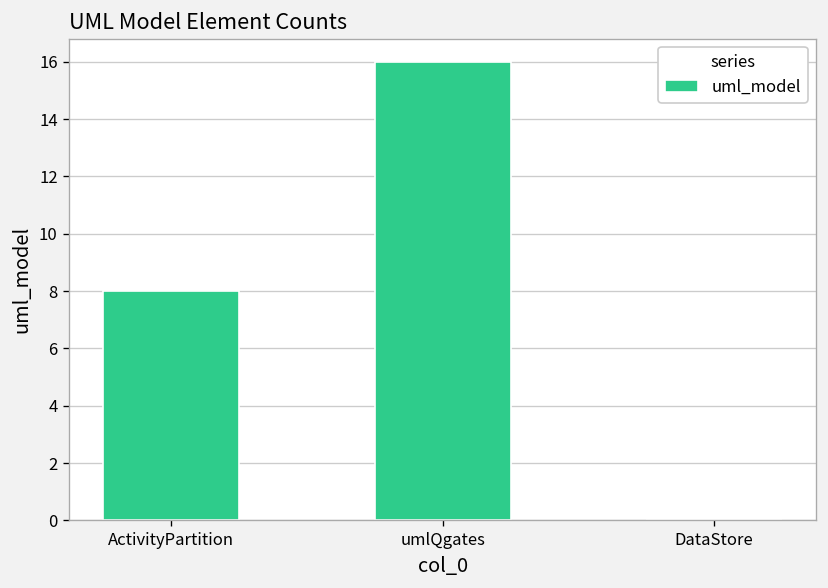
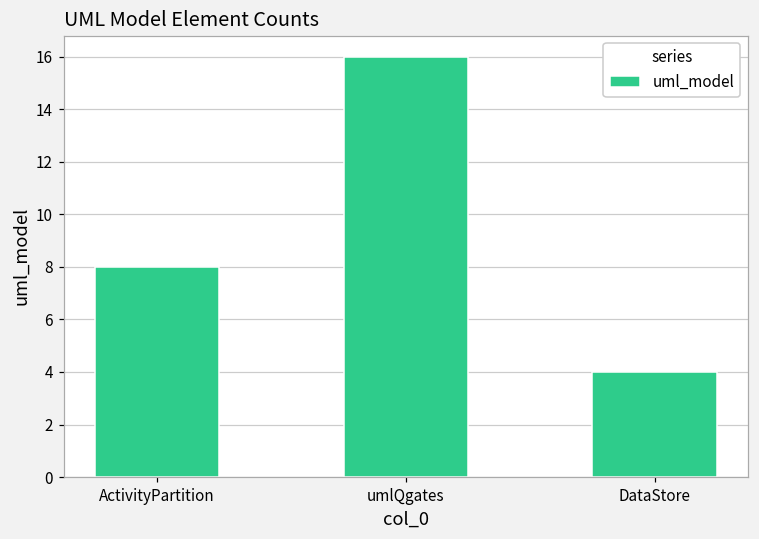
DataStore: 0 -> 4
